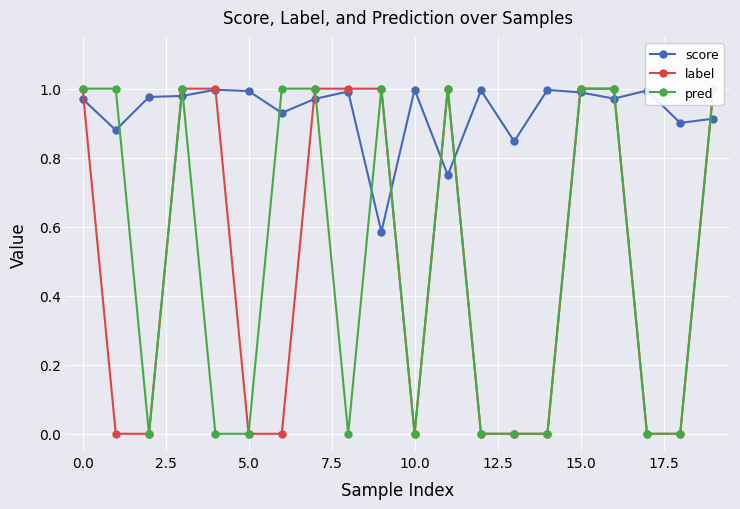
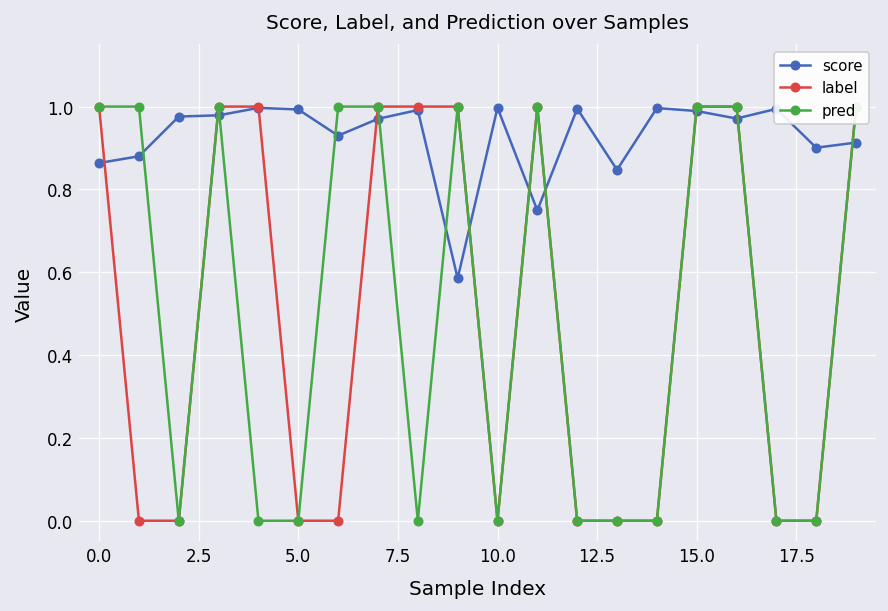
score, 0.0: 0.97 -> 0.86
